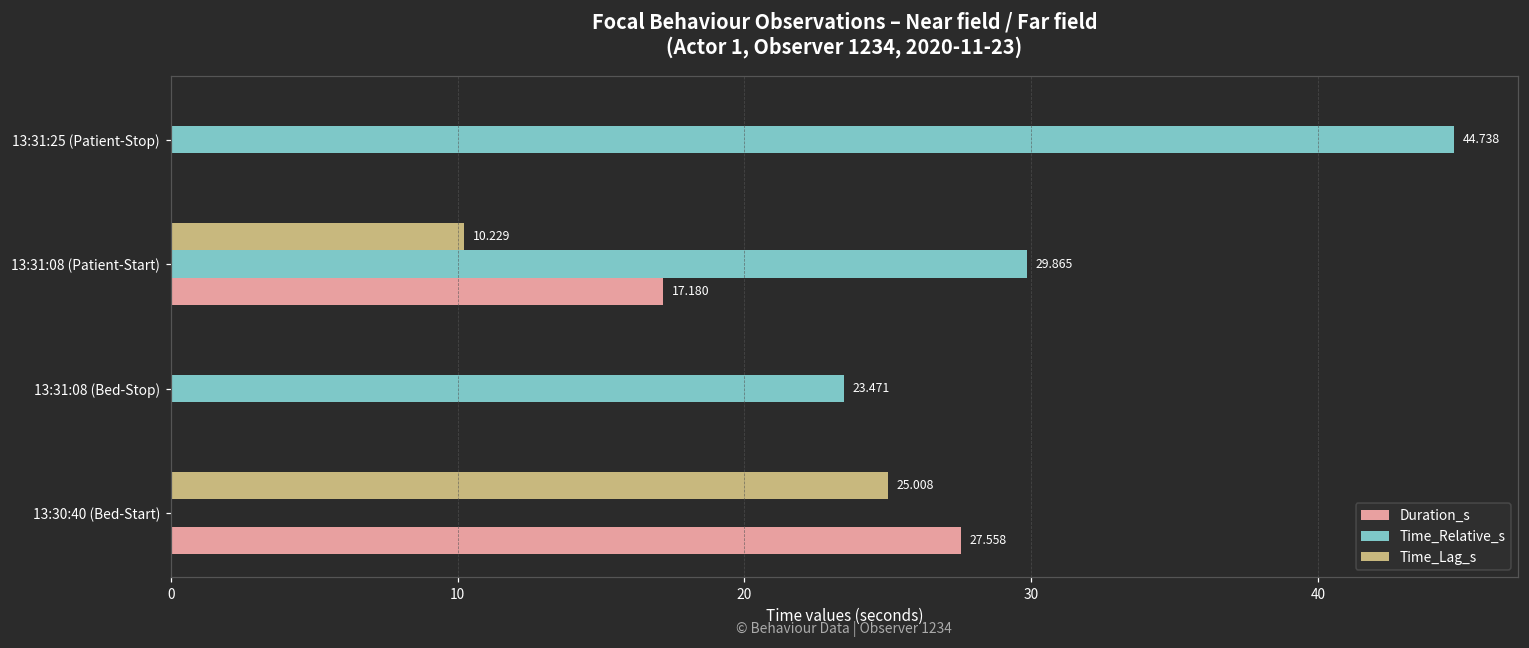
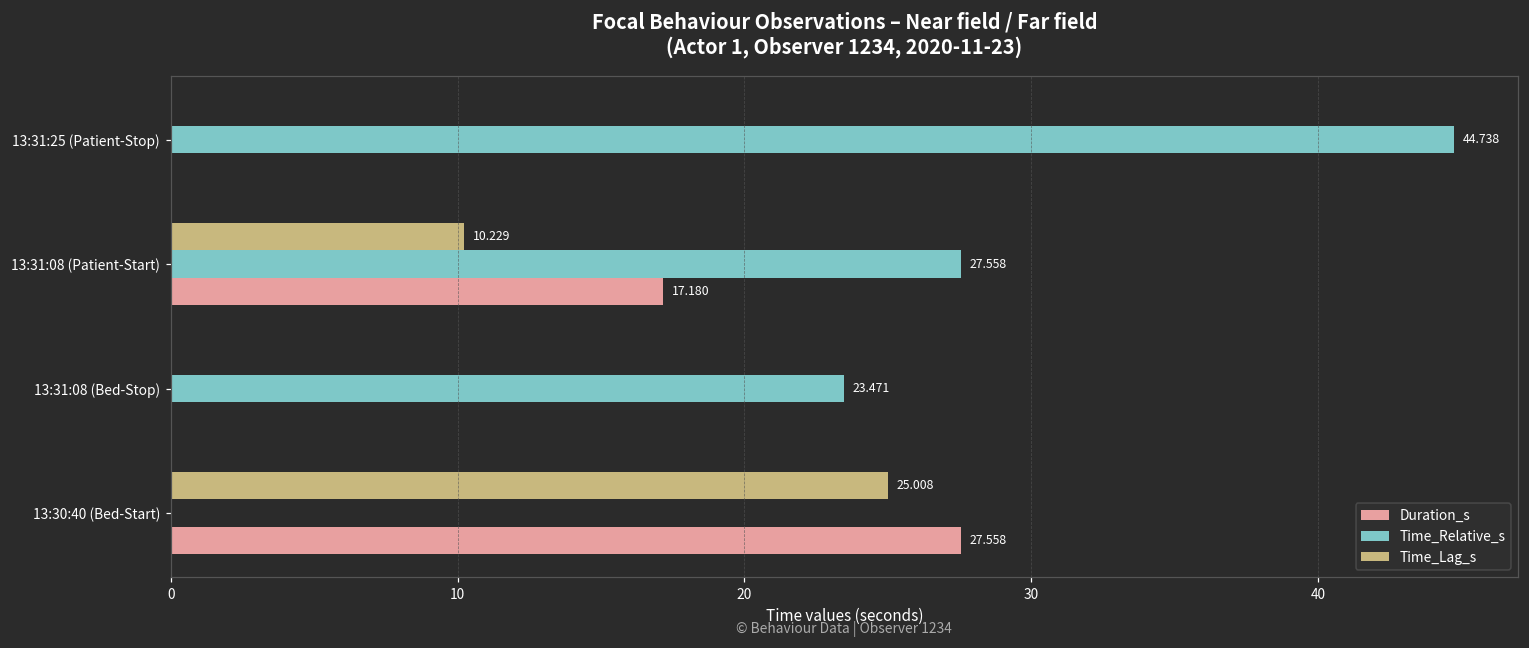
Time_Relative_s, 13:31:08 (Patient-Start): 29.865 -> 27.558
